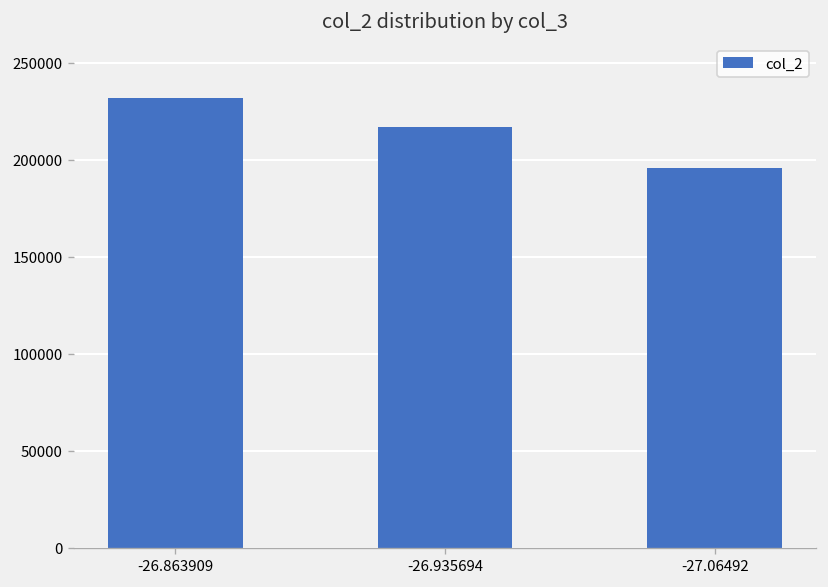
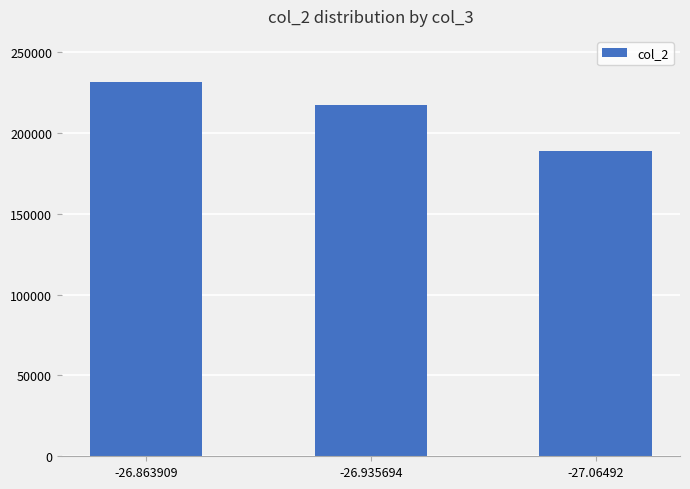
-27.06492: 196000 -> 189000
